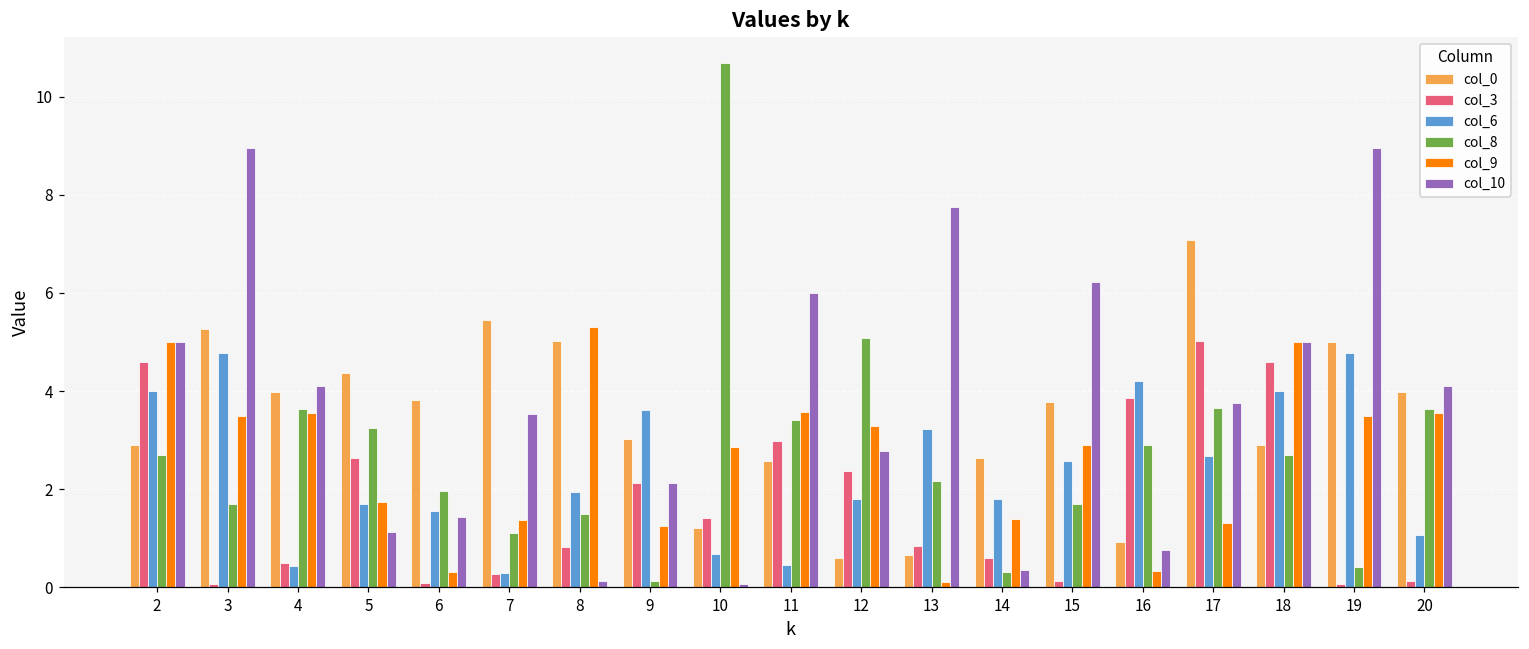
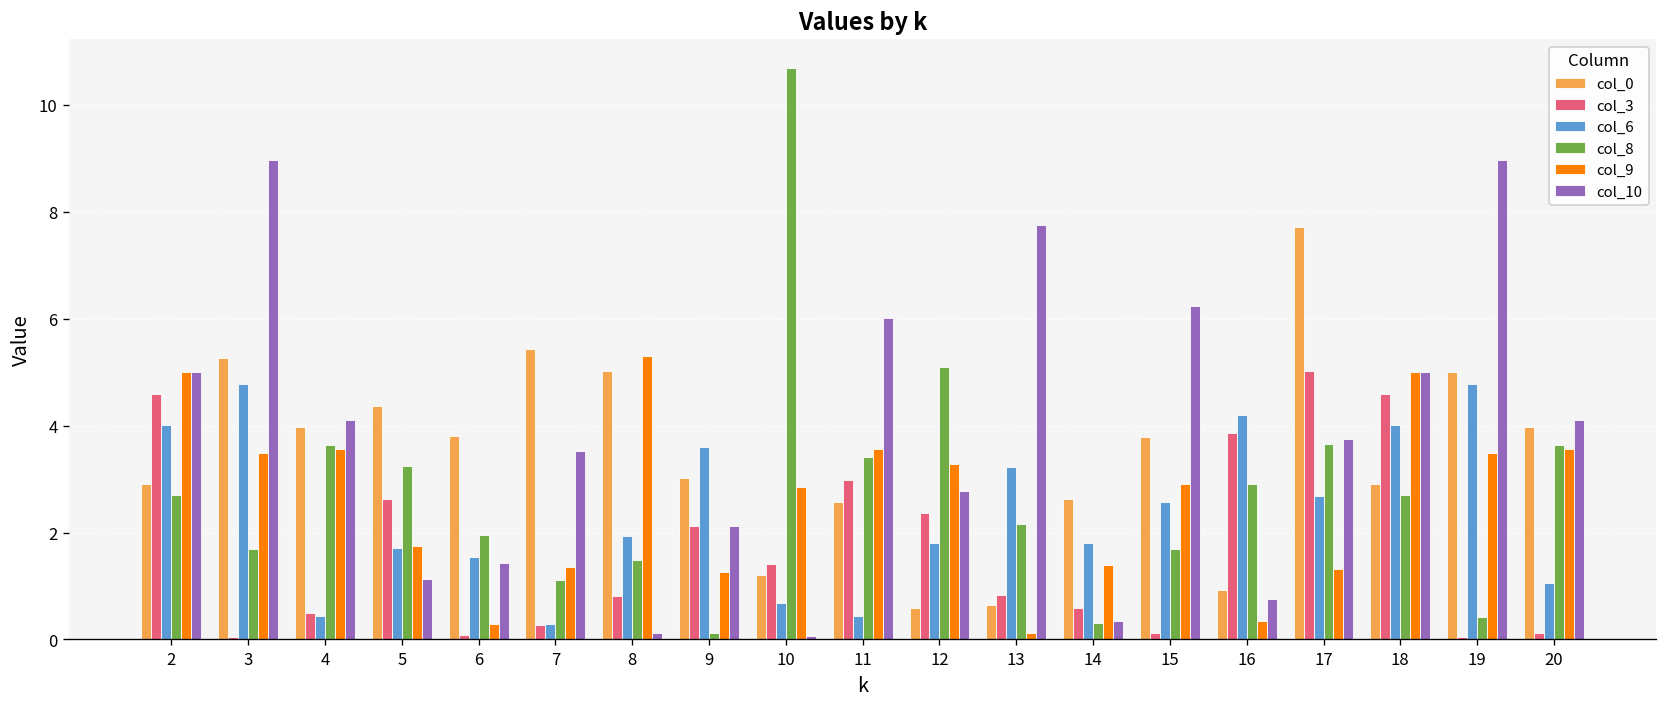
col_0, 17: 7.1 -> 7.7
